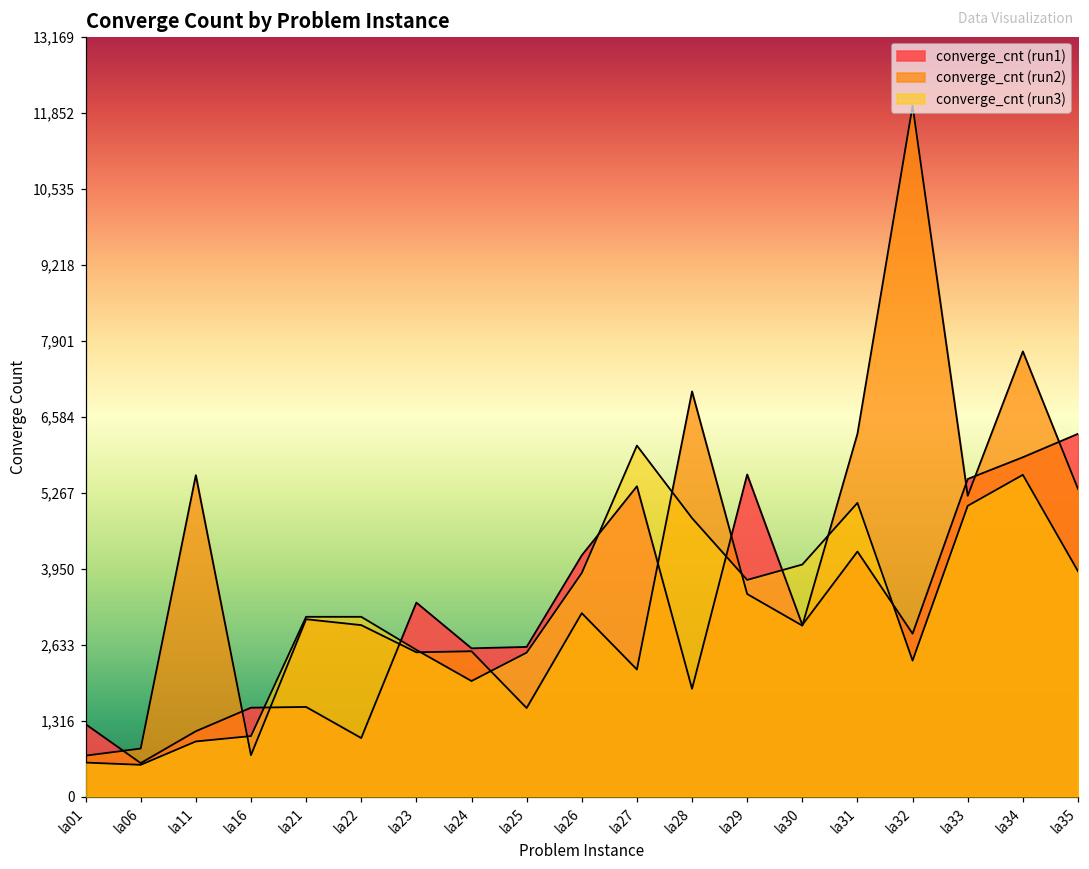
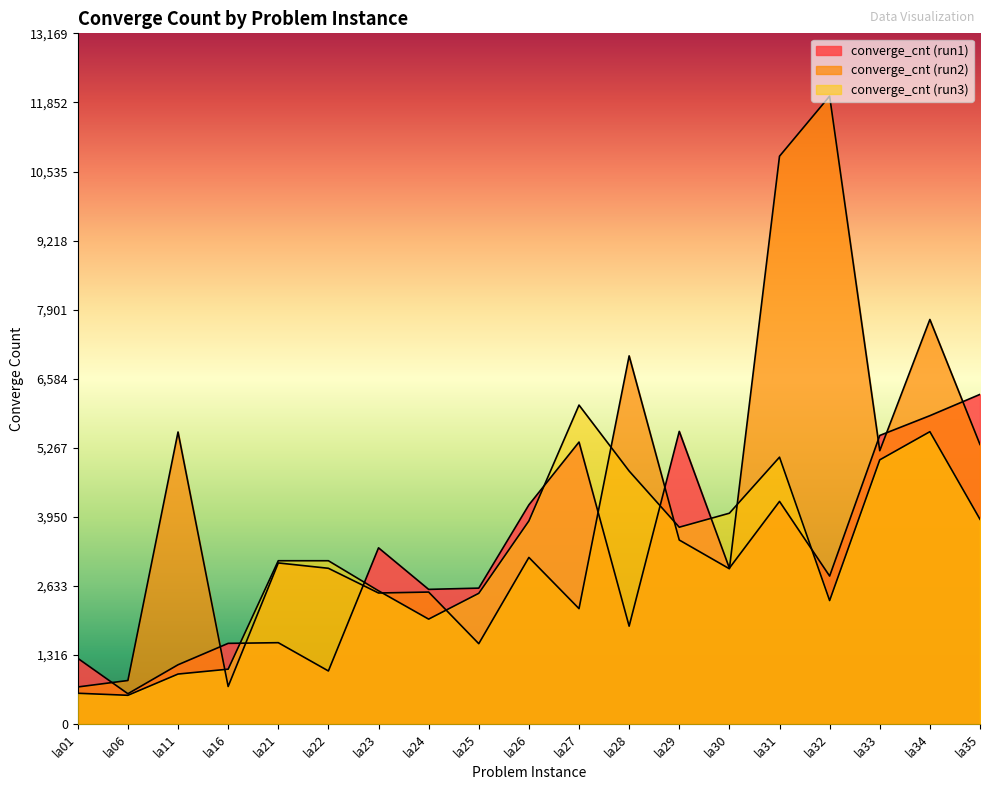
converge_cnt (run2), la31: 6,300 -> 10,800
